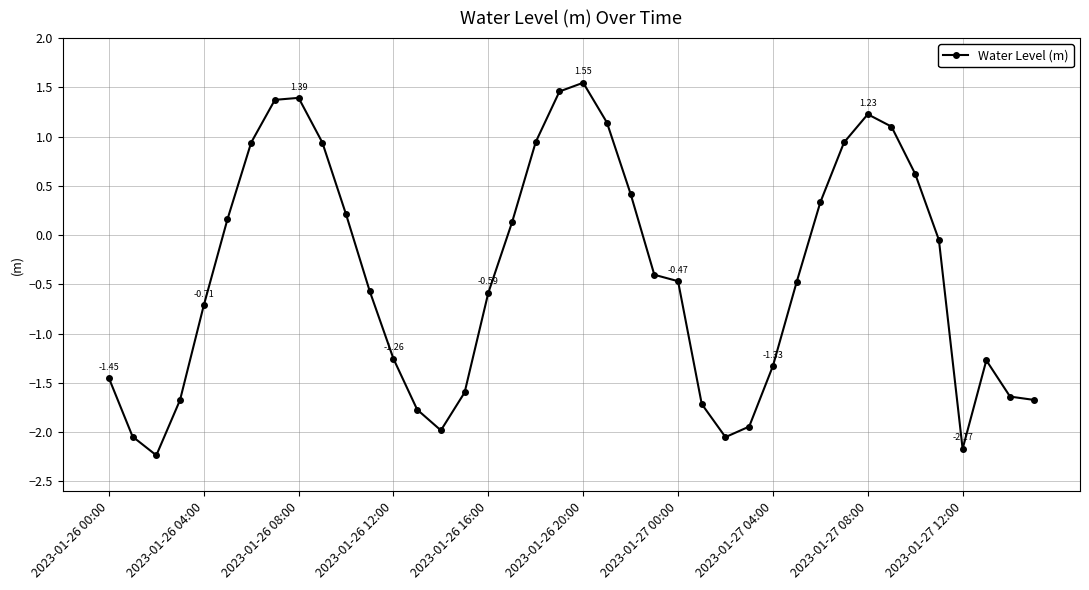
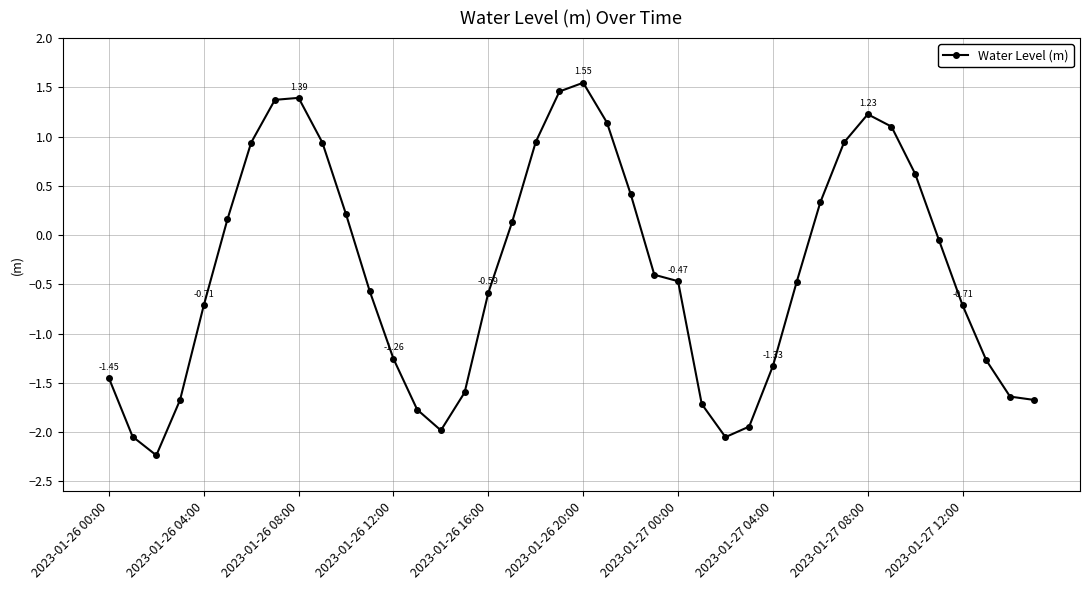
2023-01-27 12:00: -2.17 -> -0.71
